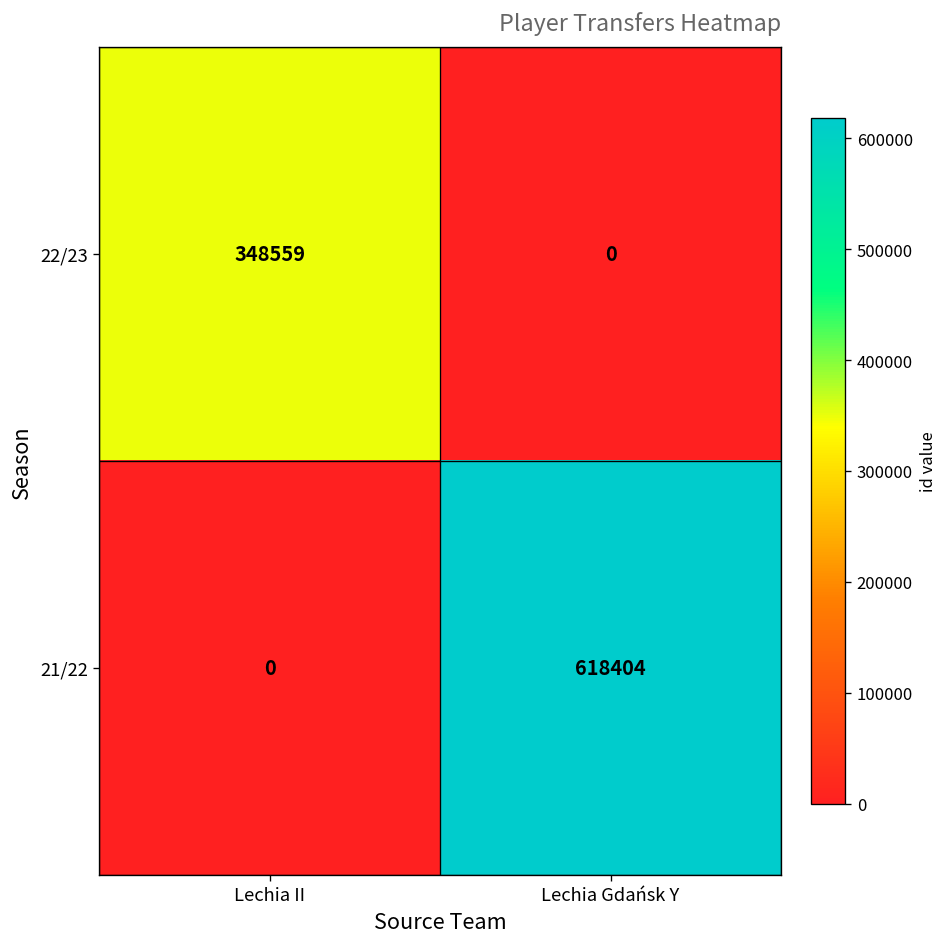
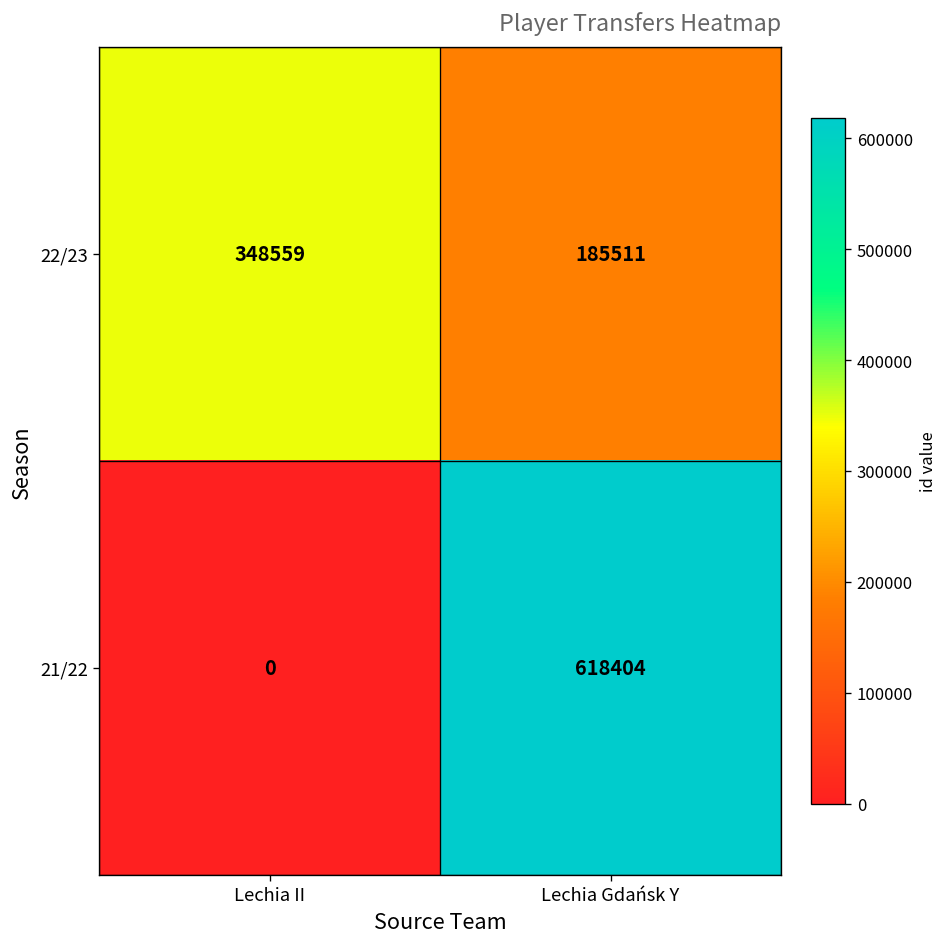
22/23, Lechia Gdańsk Y: 0 -> 185511
